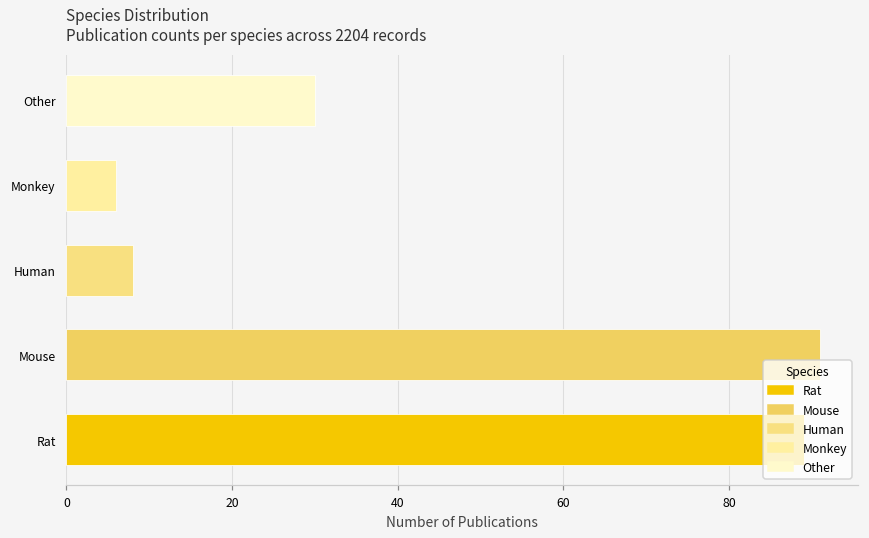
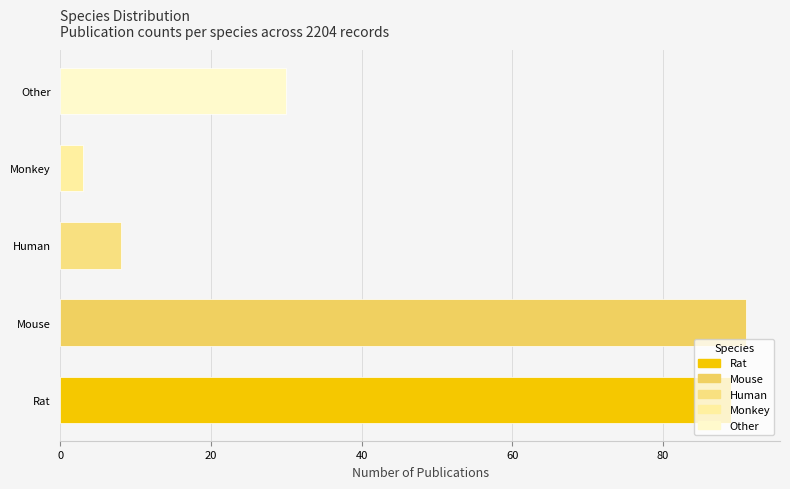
Monkey: 6 -> 3
